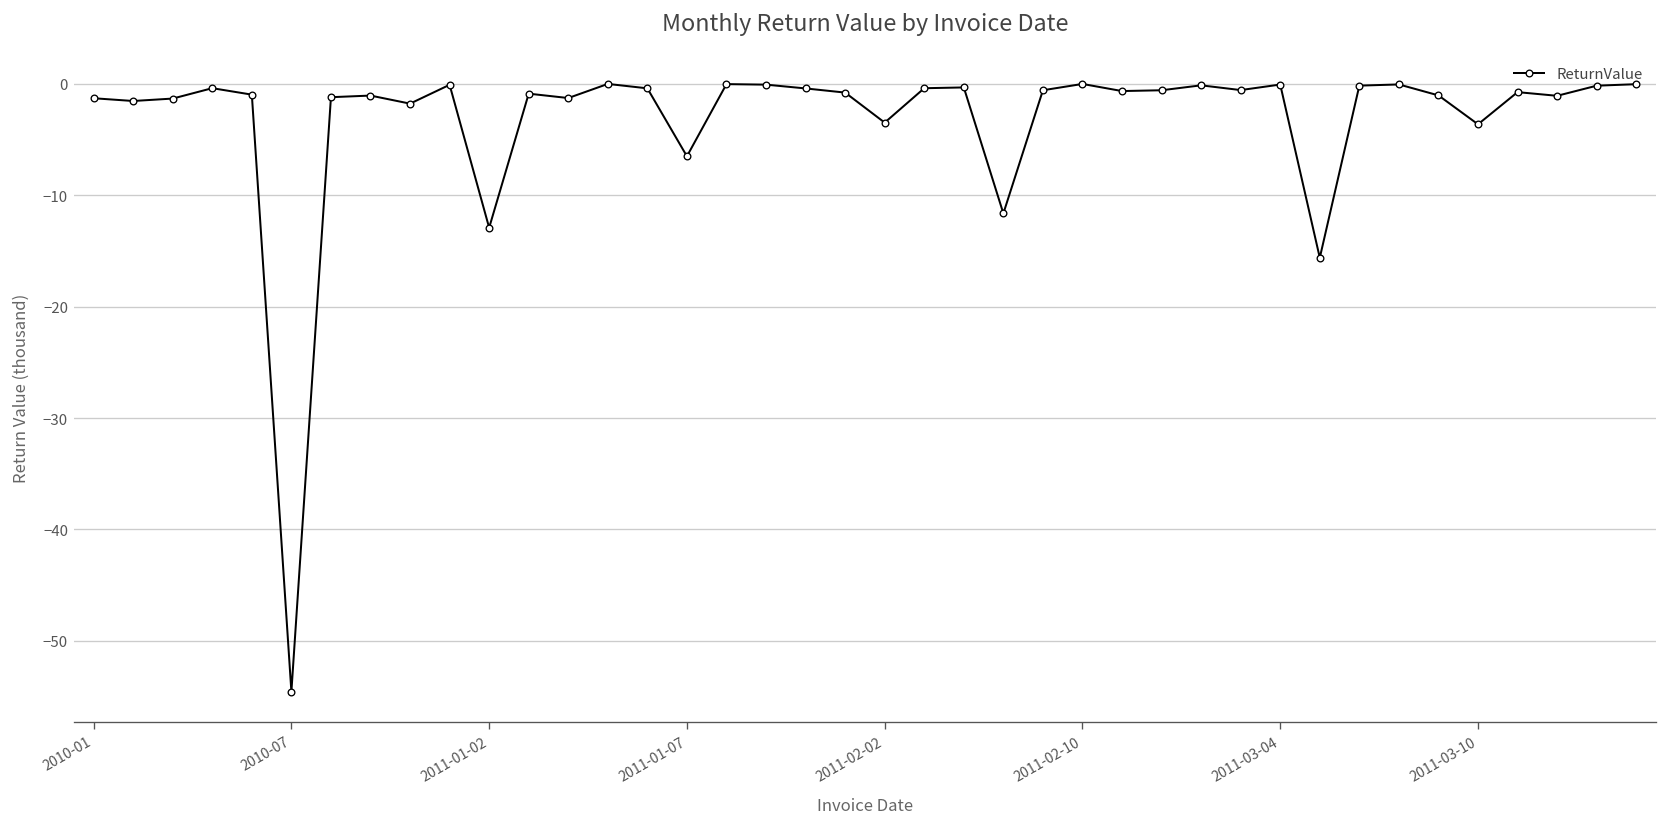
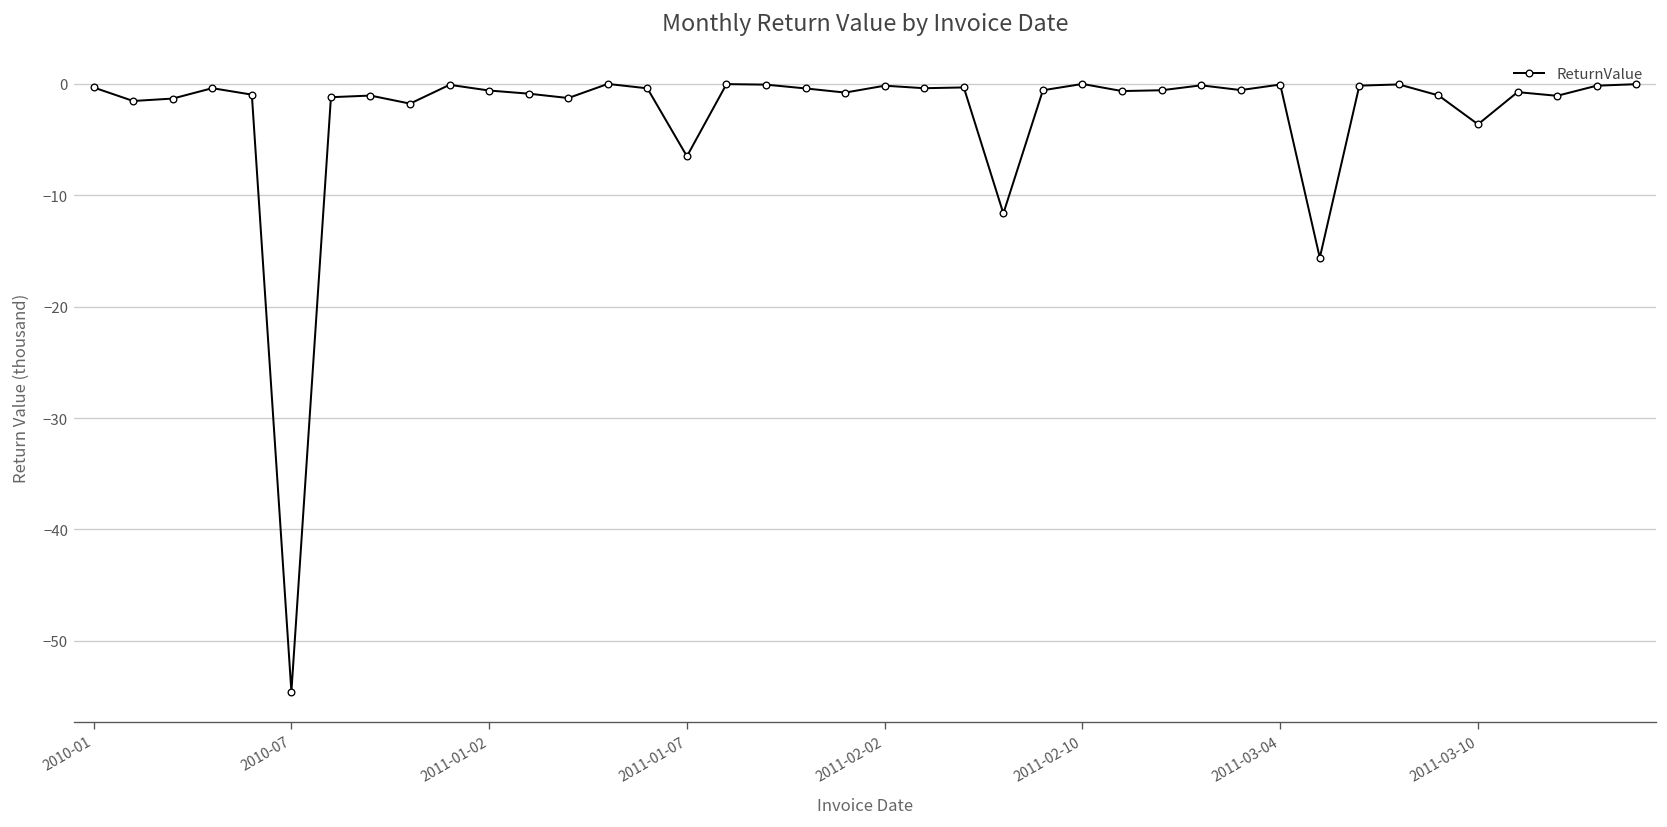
2010-01: -1 -> 0
2011-01-02: -13 -> -1
2011-02-02: -3 -> 0
